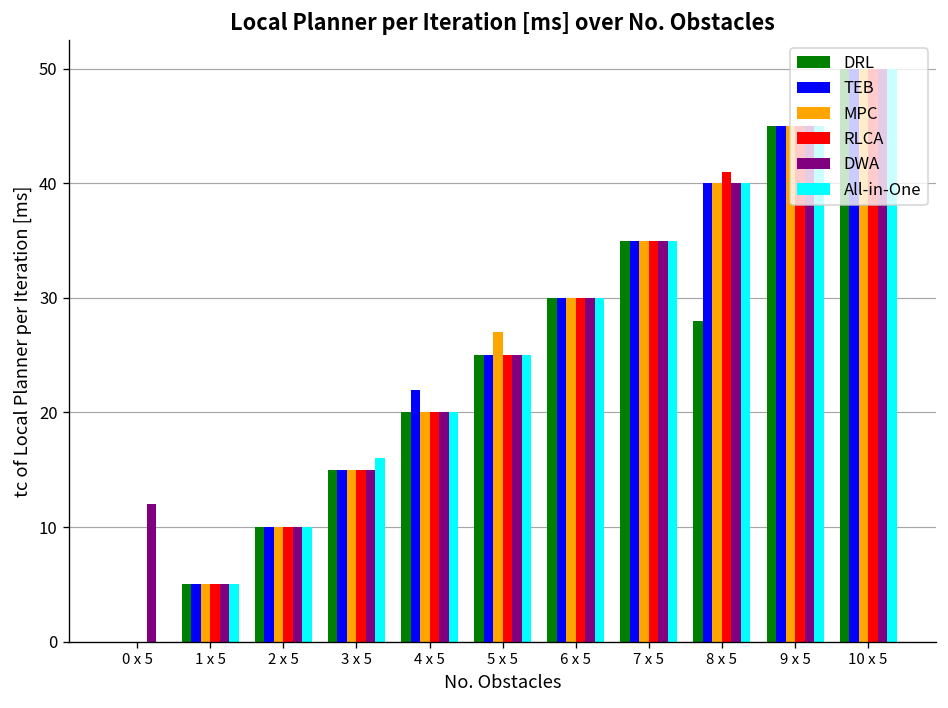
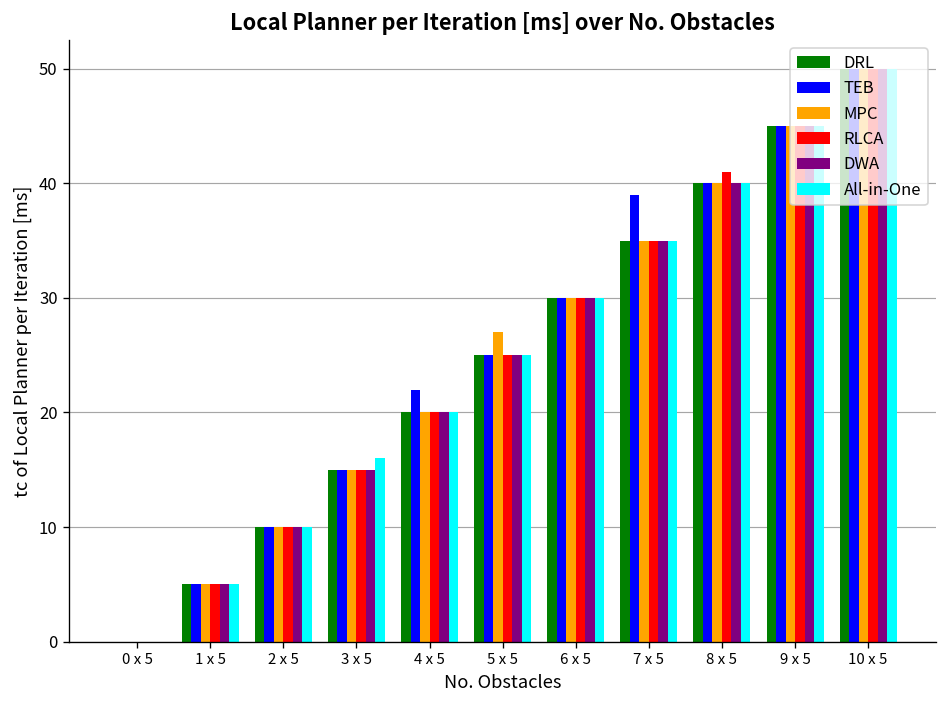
DWA, 0 x 5: 12 -> 0
TEB, 7 x 5: 35 -> 39
DRL, 8 x 5: 28 -> 40
